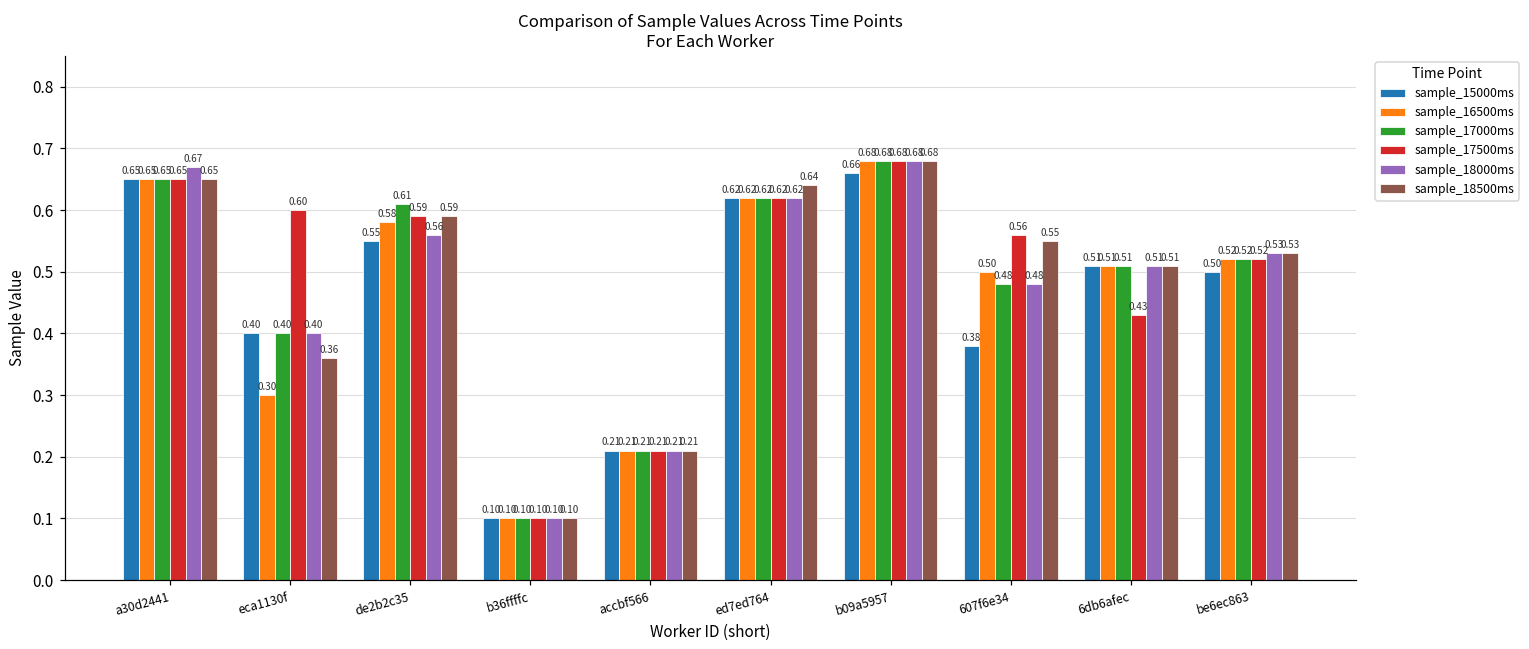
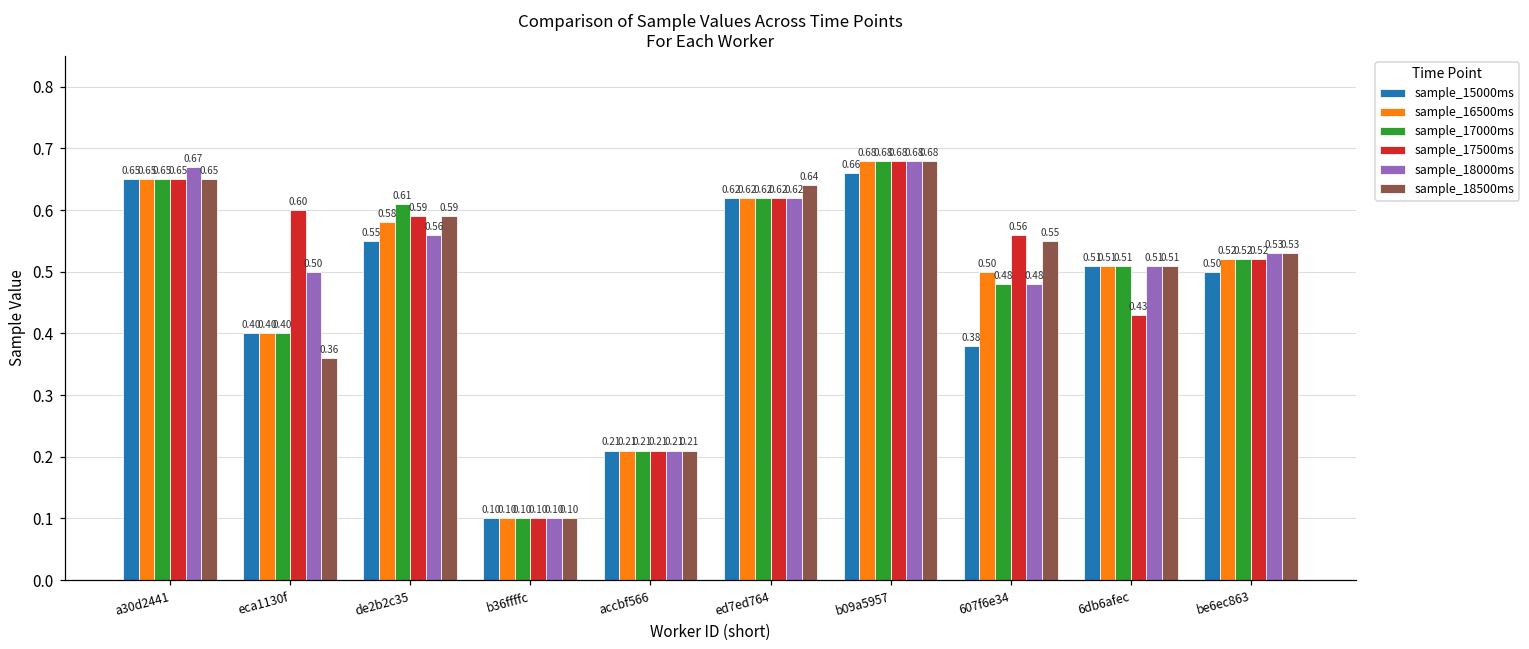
sample_16500ms, eca1130f: 0.30 -> 0.40
sample_18000ms, eca1130f: 0.40 -> 0.50
